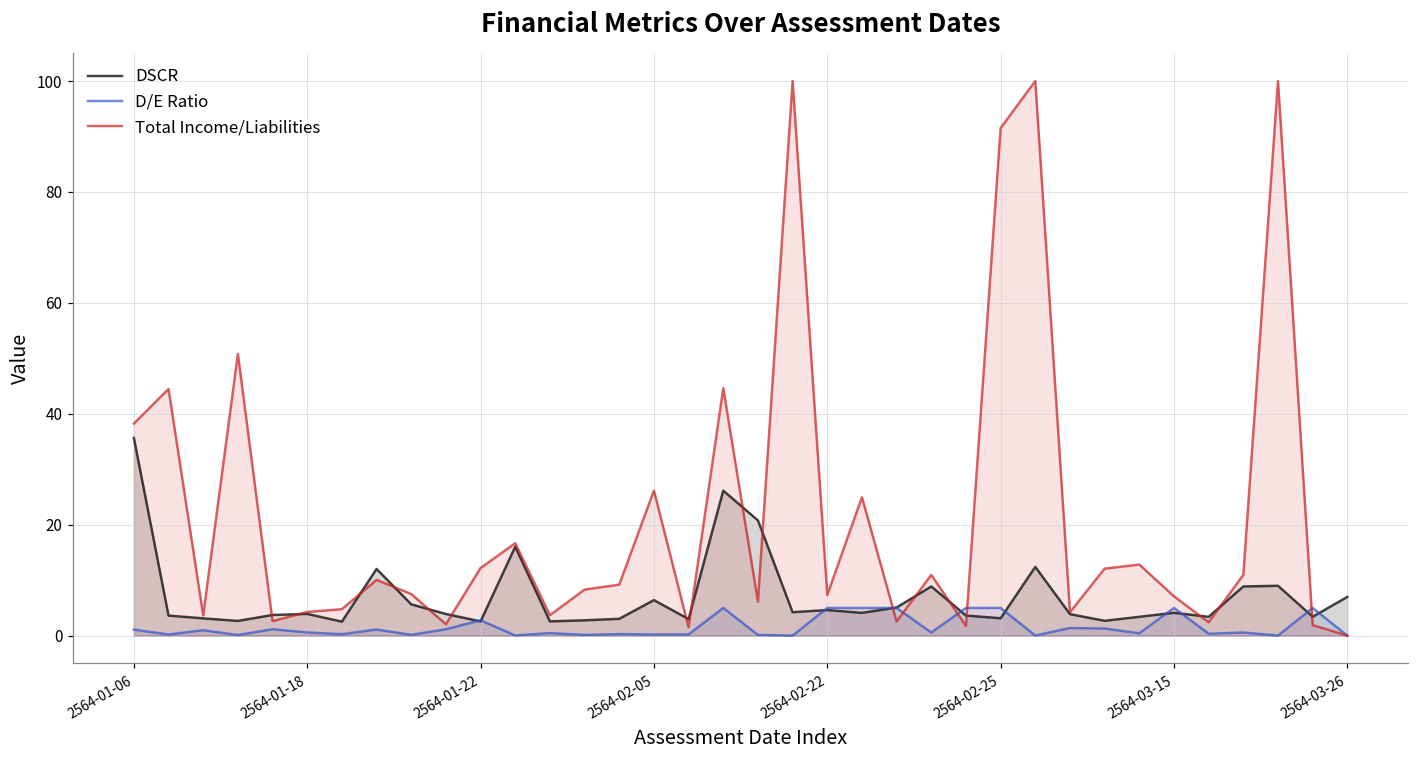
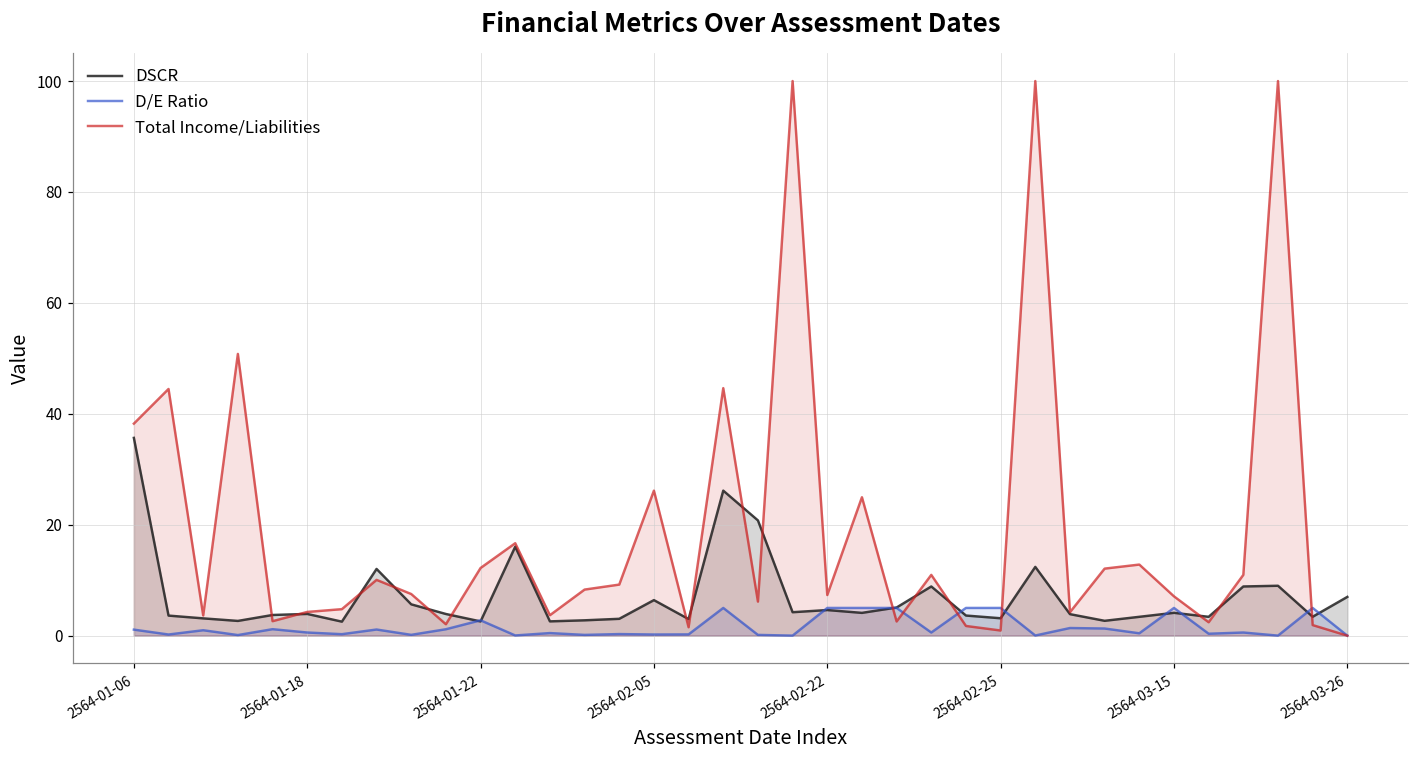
Total Income/Liabilities, 2564-02-25: 92 -> 1
